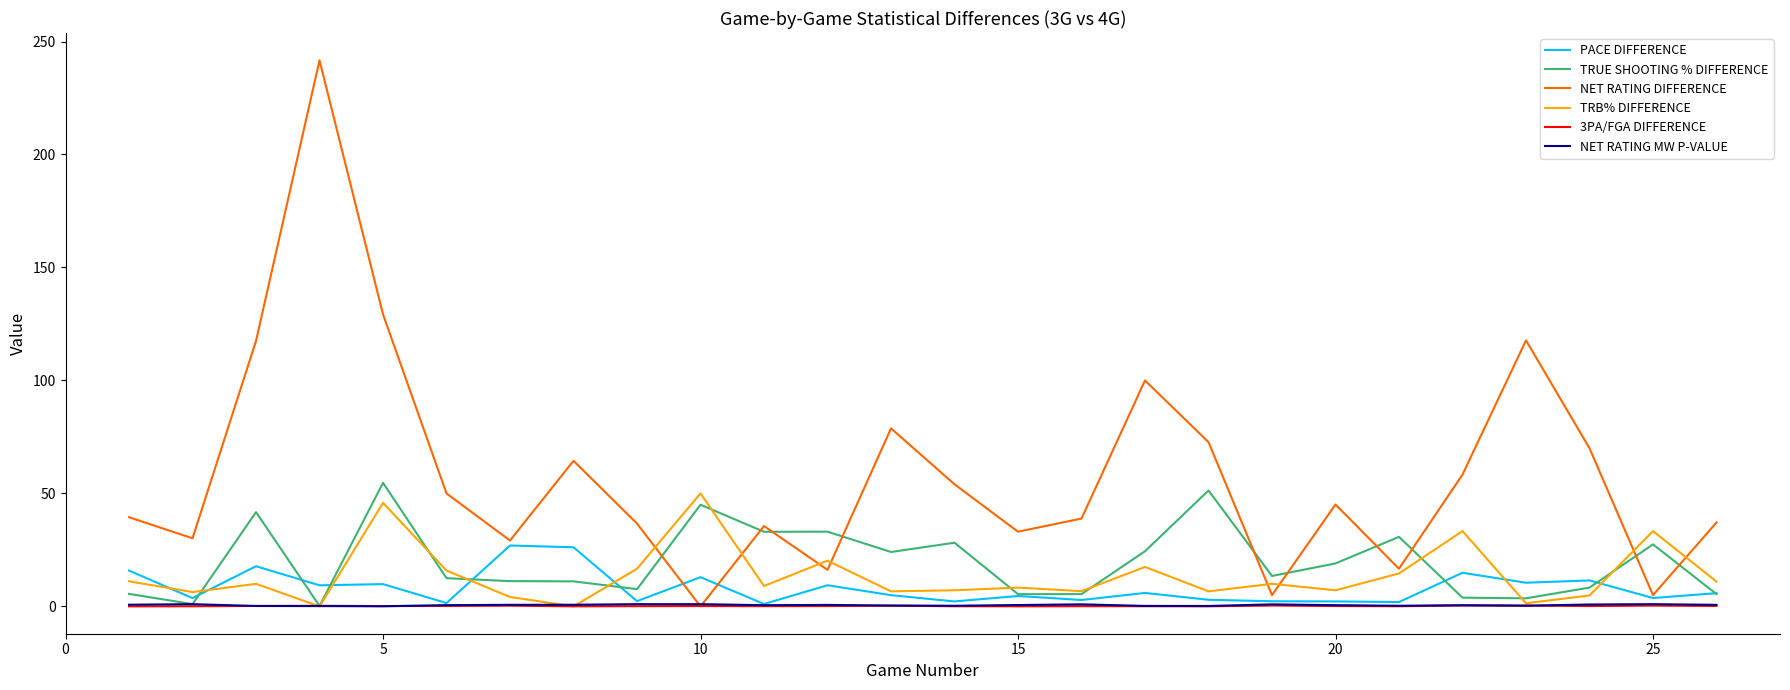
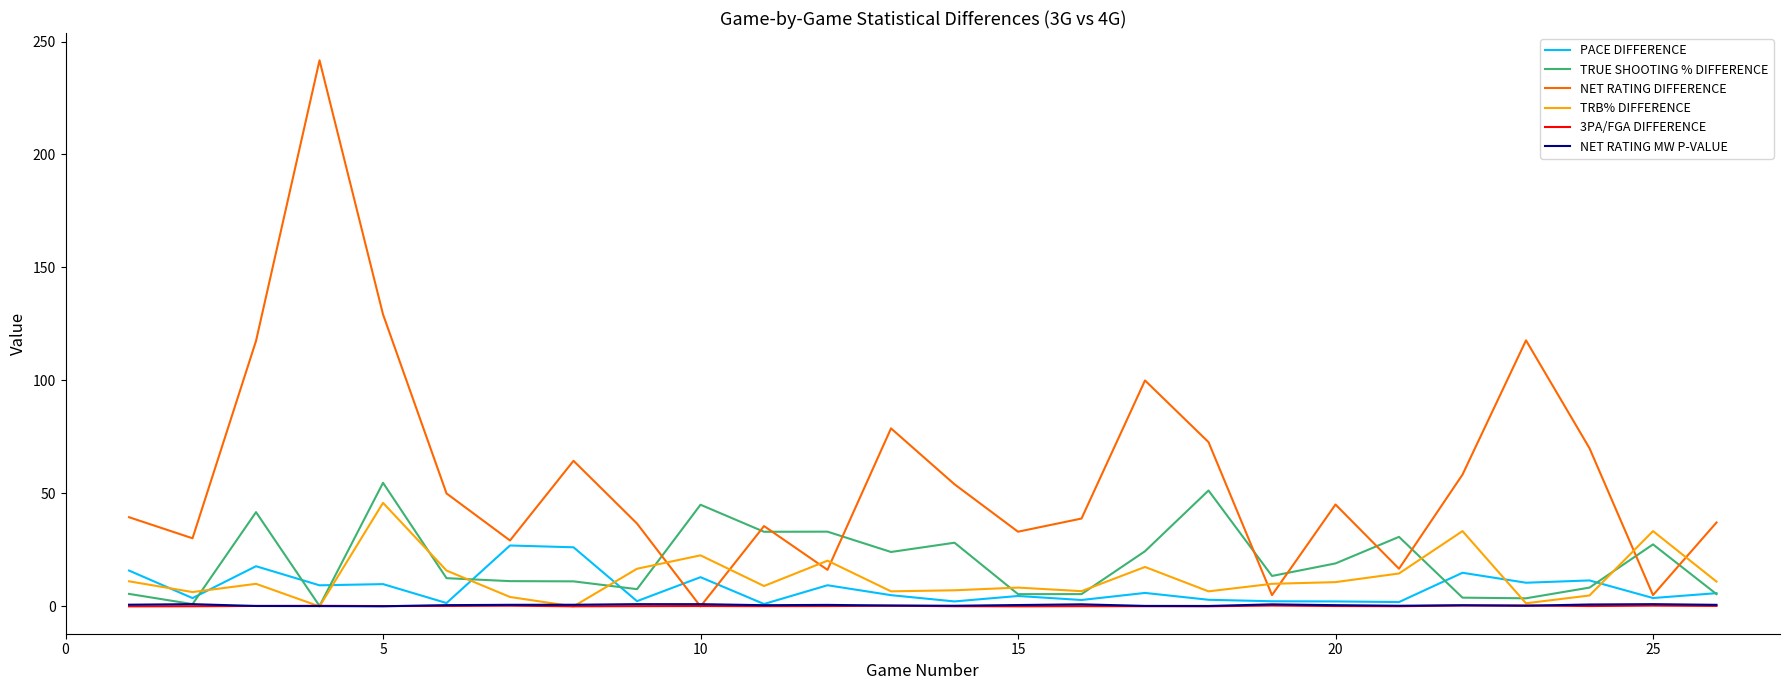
TRB% DIFFERENCE, 10: 50 -> 23
TRB% DIFFERENCE, 20: 7 -> 11
